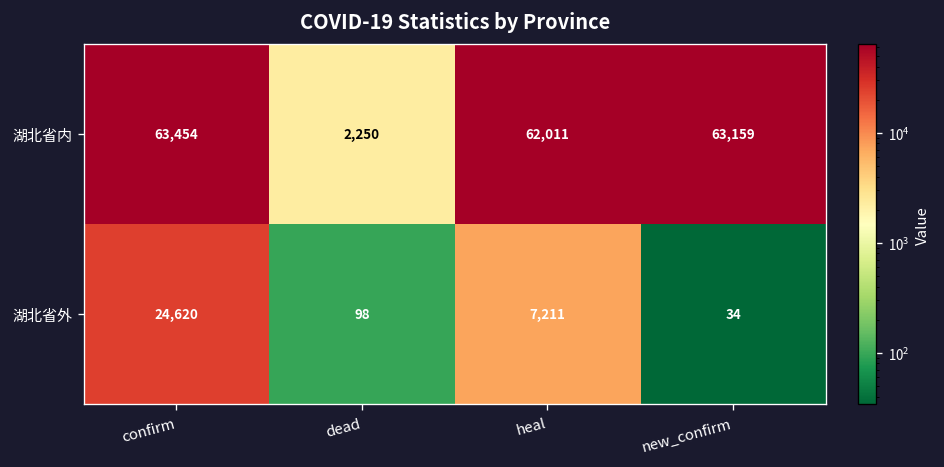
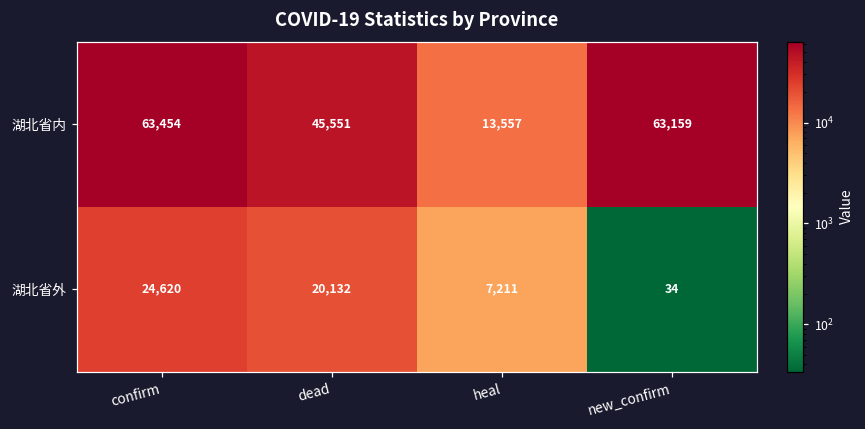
湖北省内, dead: 2,250 -> 45,551
湖北省内, heal: 62,011 -> 13,557
湖北省外, dead: 98 -> 20,132
